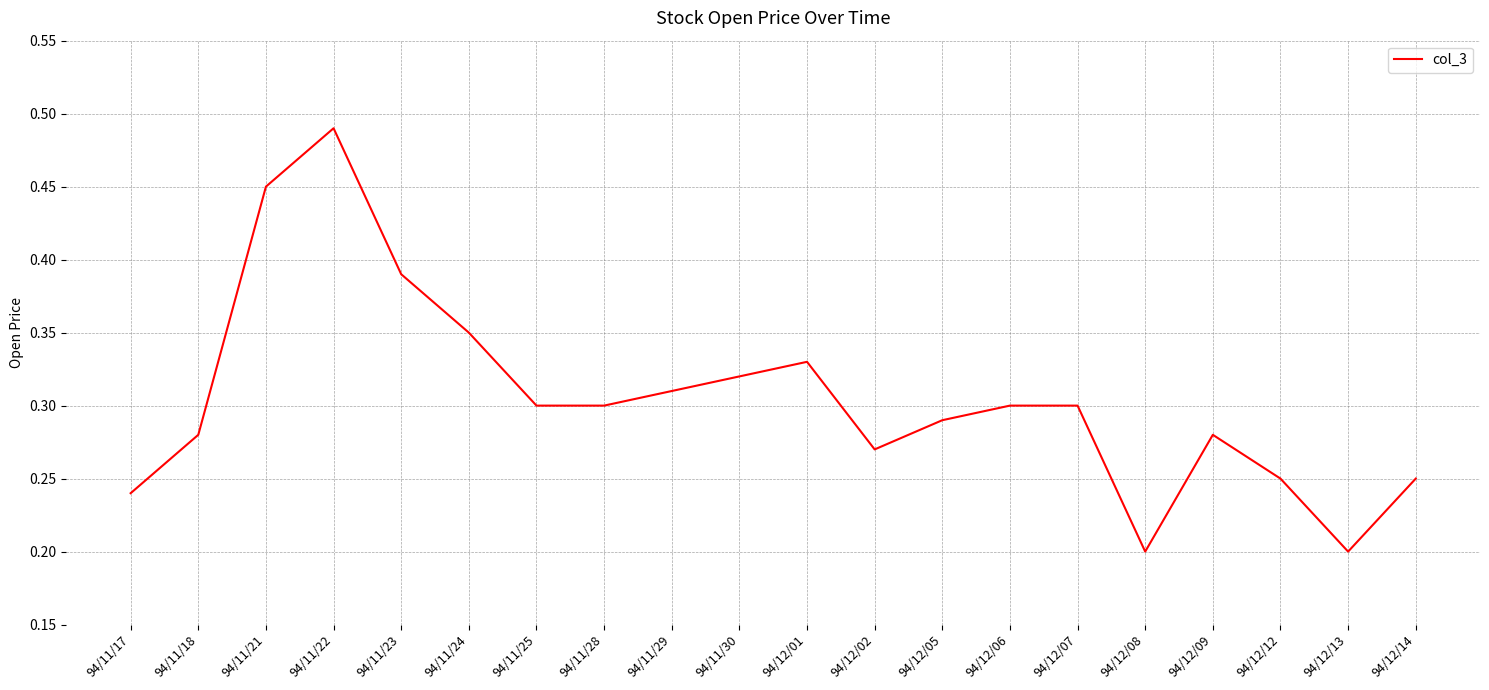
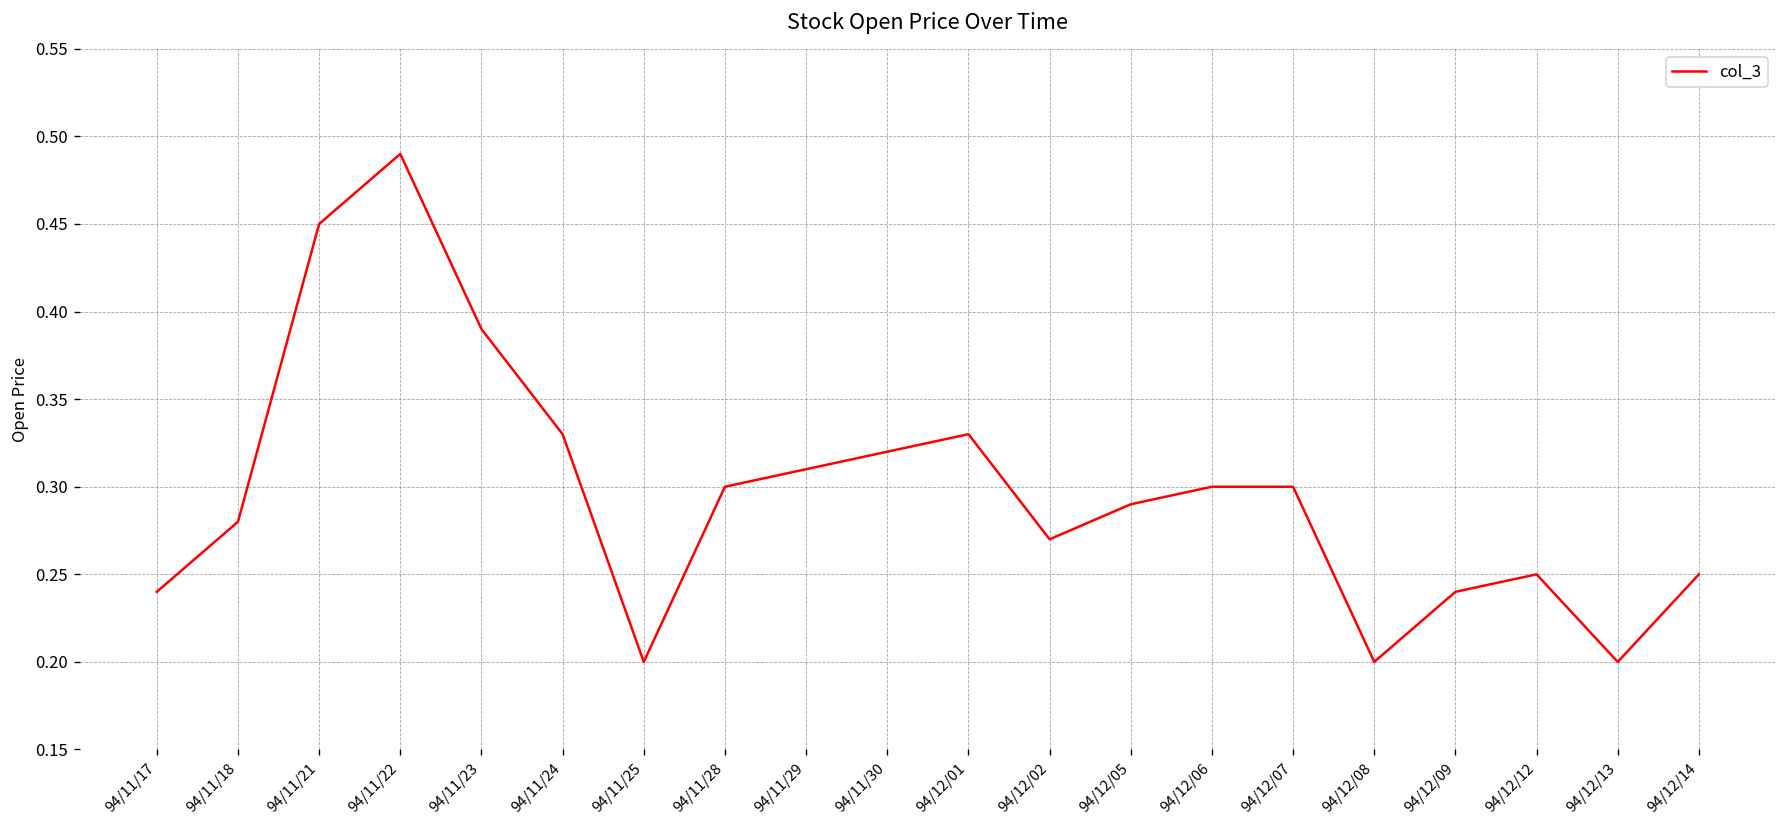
94/11/24: 0.35 -> 0.33
94/11/25: 0.3 -> 0.2
94/12/09: 0.28 -> 0.24
